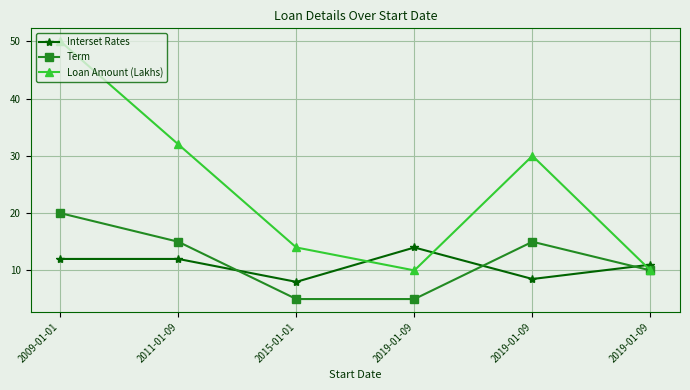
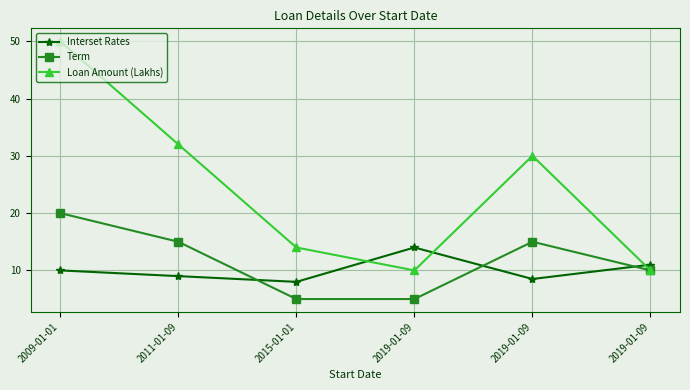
Interset Rates, 2009-01-01: 12 -> 10
Interset Rates, 2011-01-09: 12 -> 9
